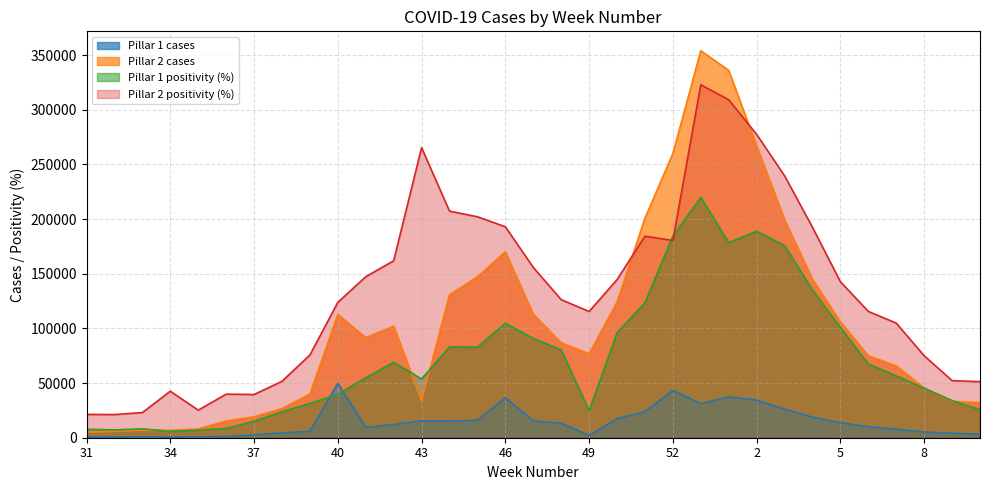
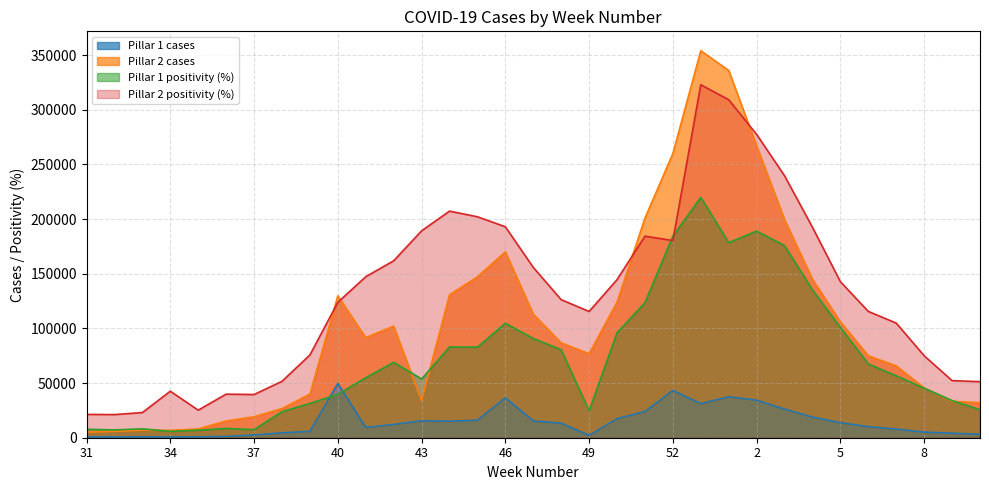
Pillar 1 positivity (%), 37: 15000 -> 7000
Pillar 2 cases, 40: 63000 -> 80000
Pillar 2 positivity (%), 43: 265000 -> 189000
